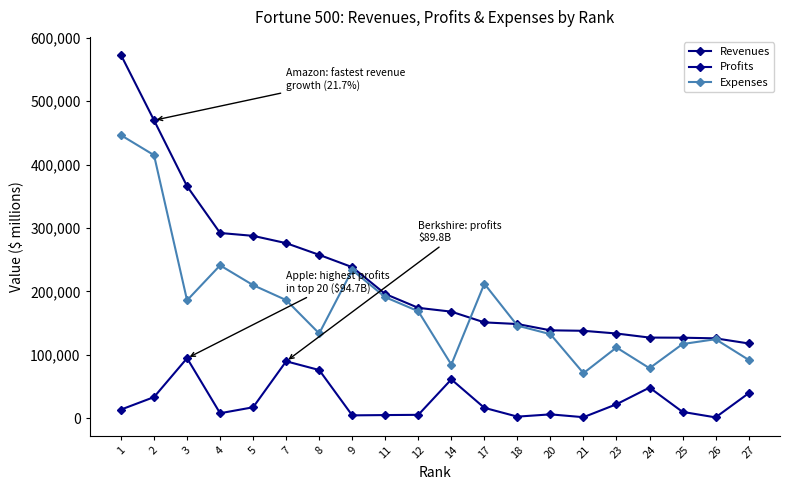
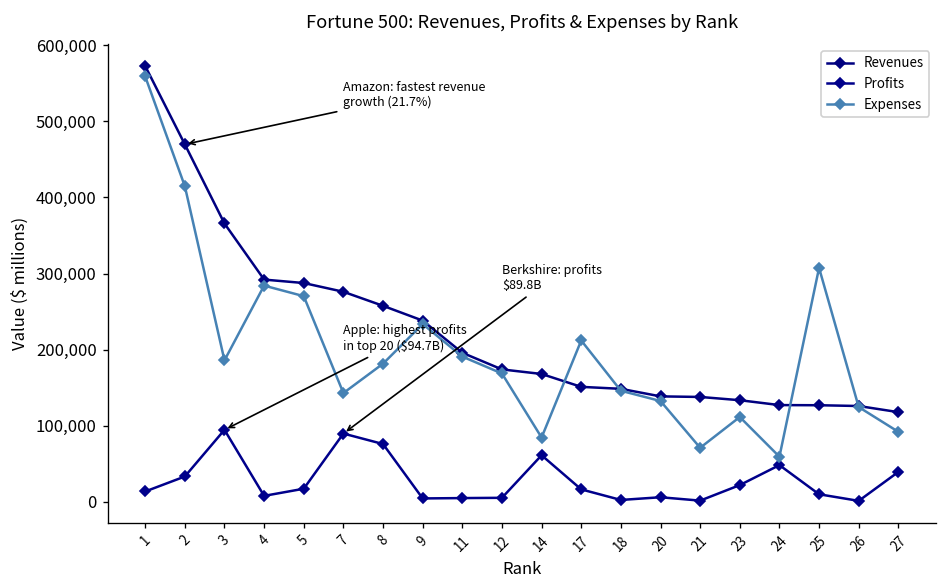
Expenses, 1: 450,000 -> 560,000
Expenses, 4: 240,000 -> 280,000
Expenses, 5: 210,000 -> 270,000
Expenses, 7: 190,000 -> 140,000
Expenses, 8: 130,000 -> 180,000
Expenses, 24: 80,000 -> 60,000
Expenses, 25: 120,000 -> 310,000
